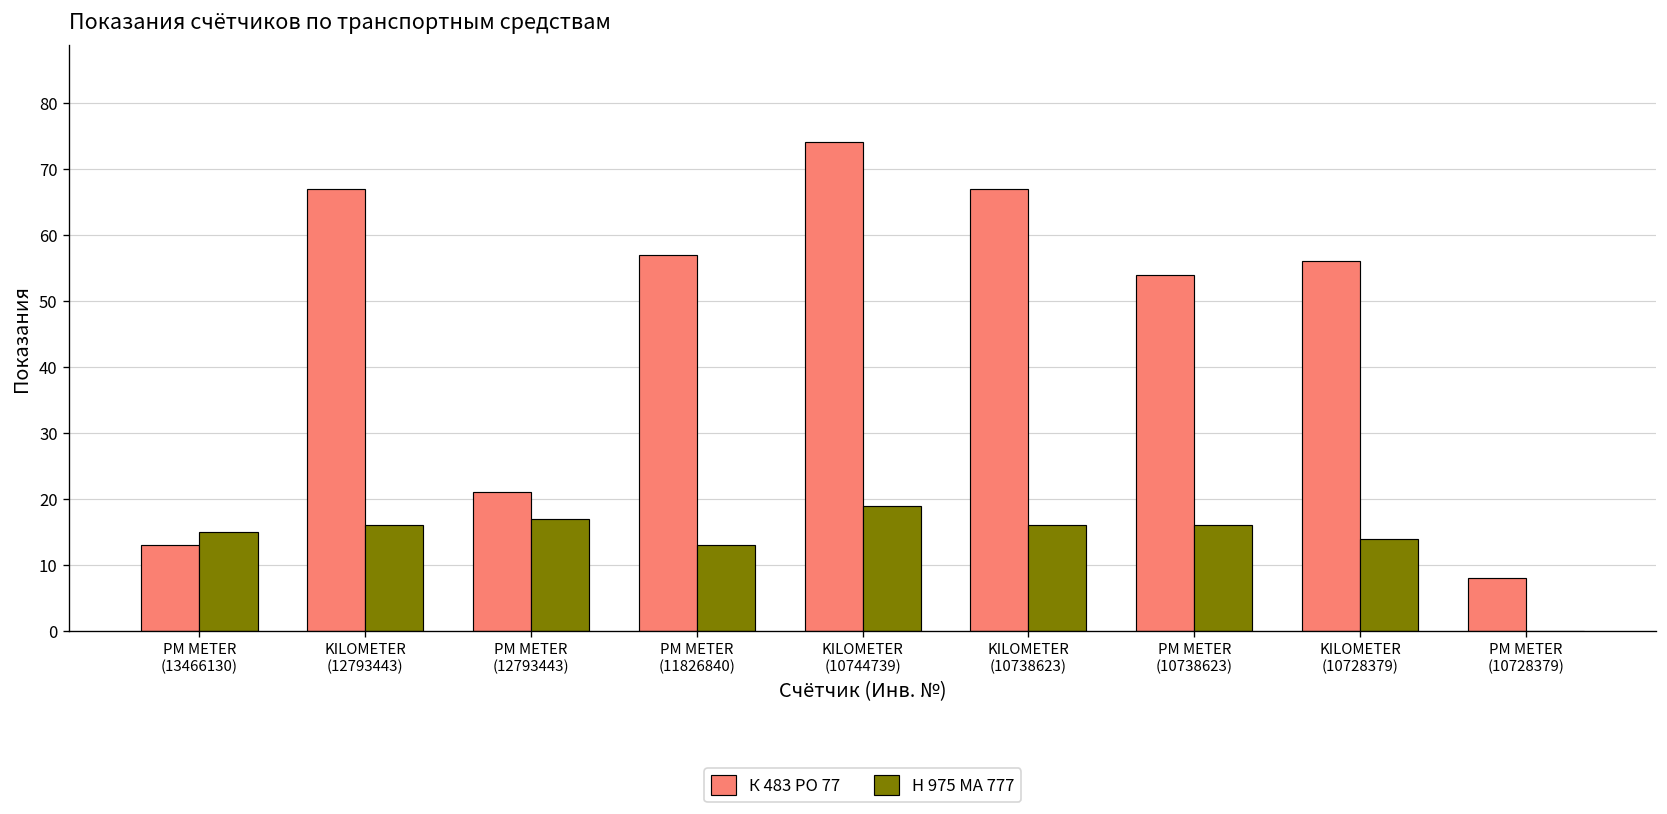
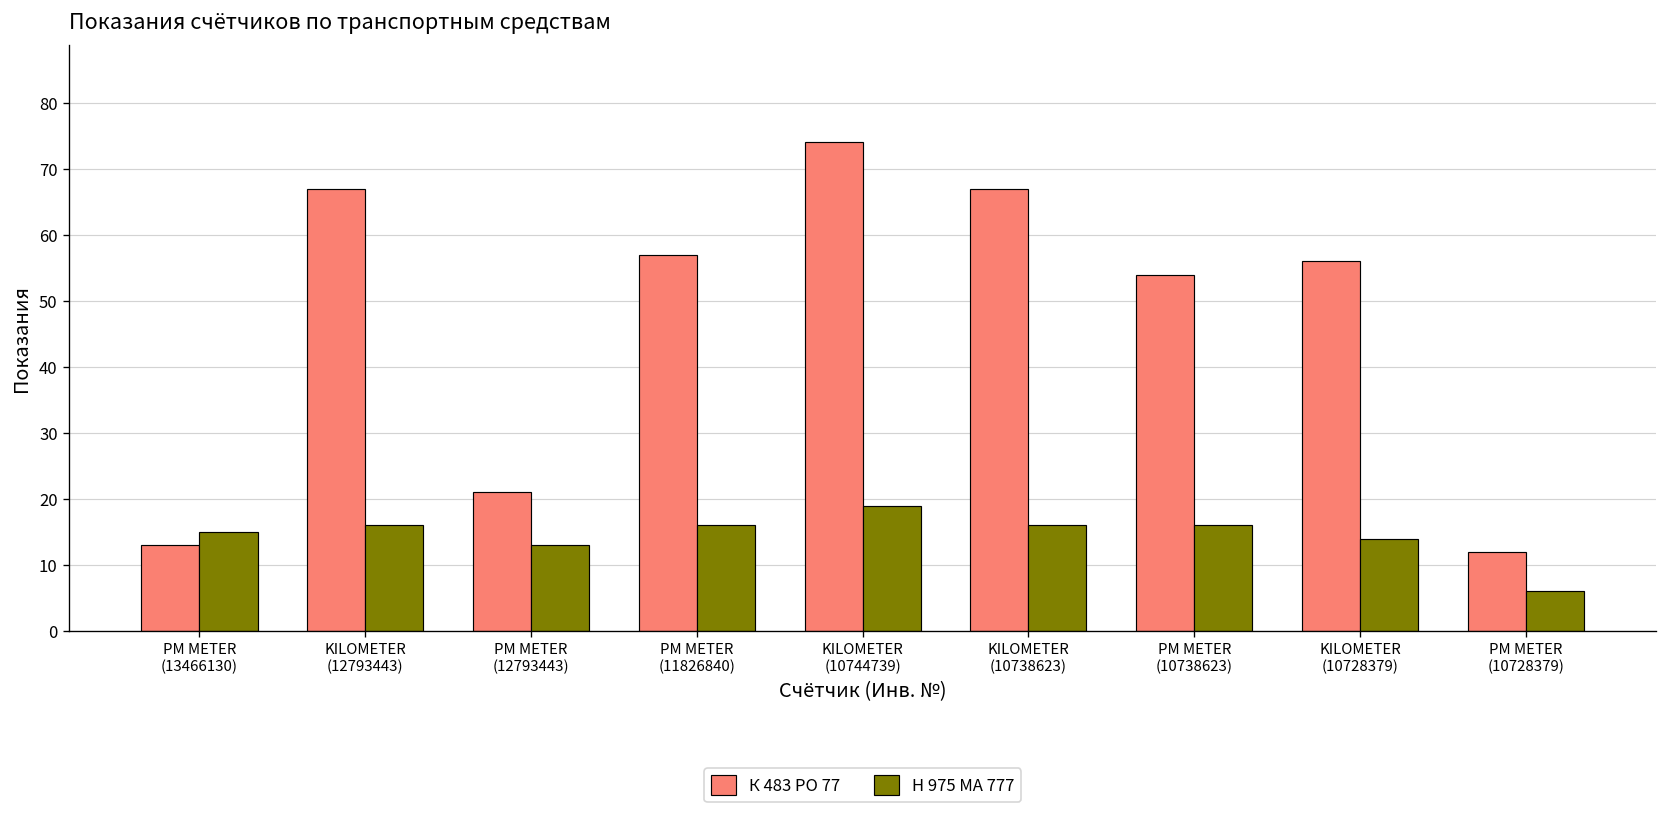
Н 975 МА 777, PM METER (12793443): 17 -> 13
Н 975 МА 777, PM METER (11826840): 13 -> 16
К 483 РО 77, PM METER (10728379): 8 -> 12
Н 975 МА 777, PM METER (10728379): 0 -> 6
